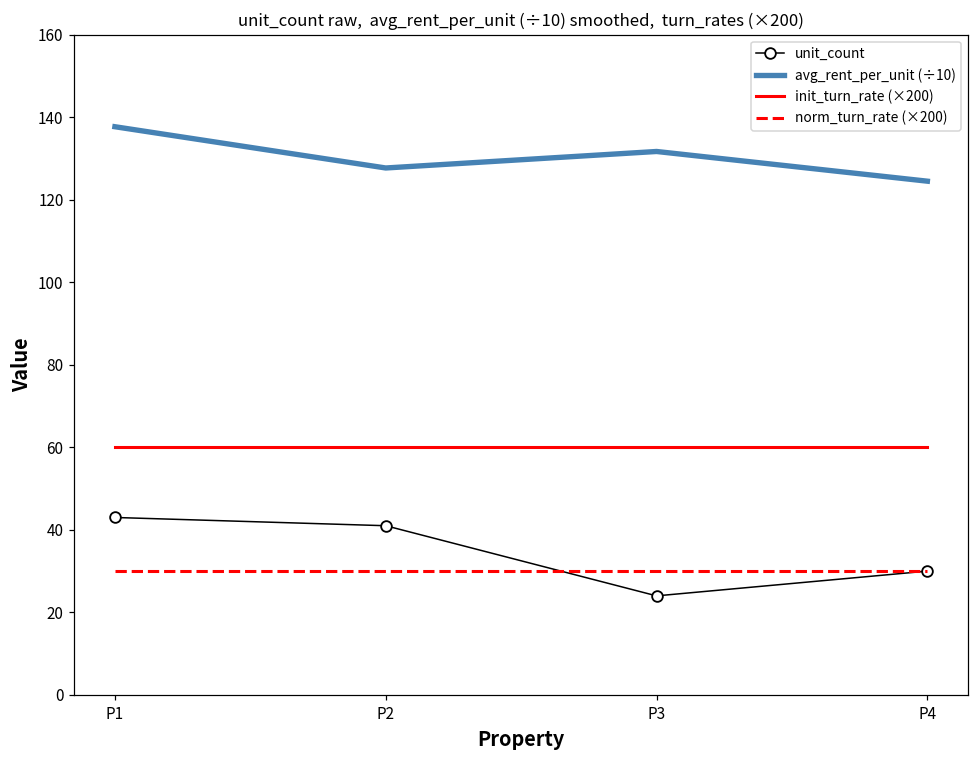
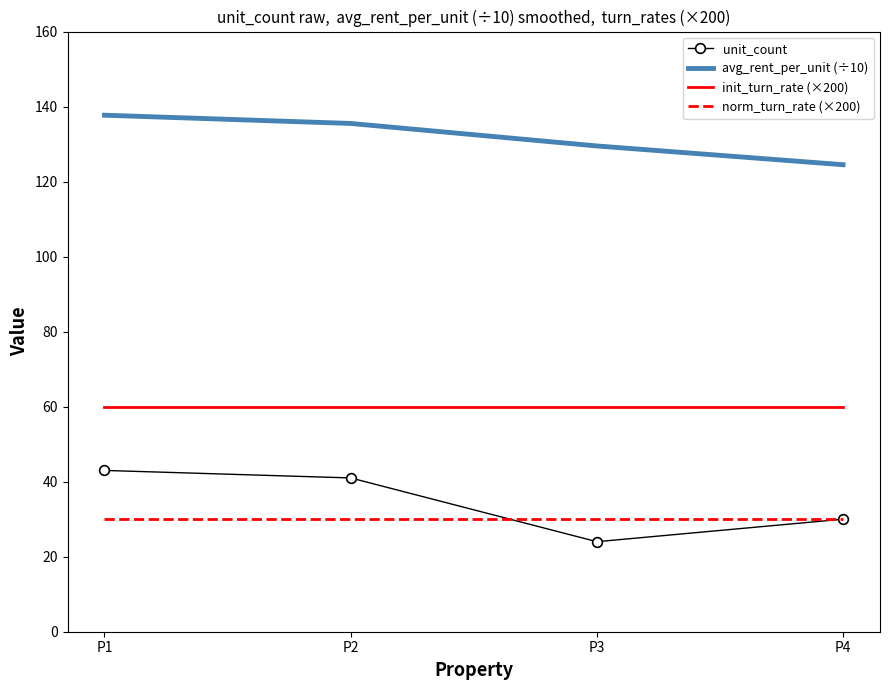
avg_rent_per_unit (÷10), P2: 128 -> 136
avg_rent_per_unit (÷10), P3: 132 -> 130
